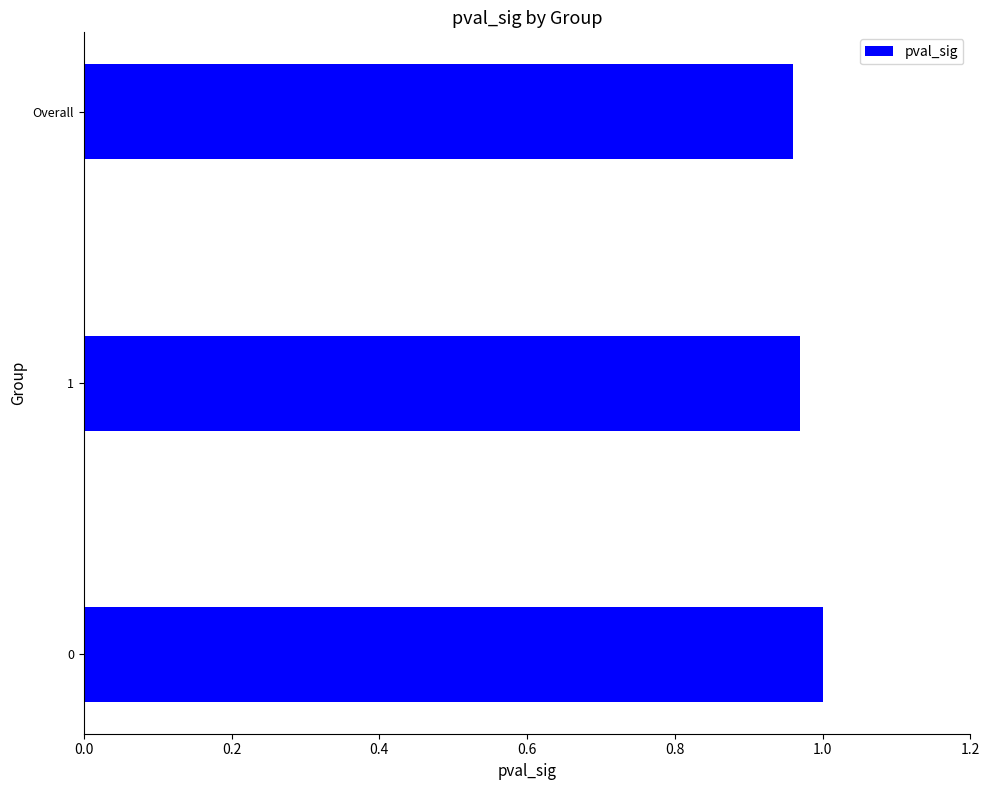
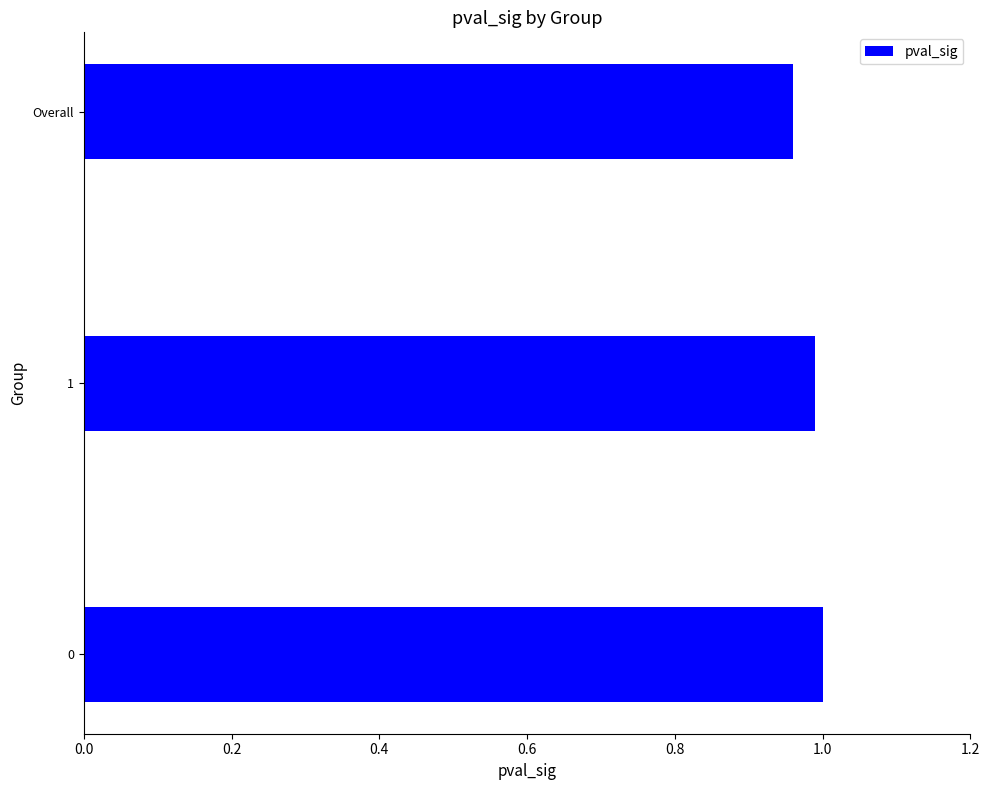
1: 0.97 -> 0.99
